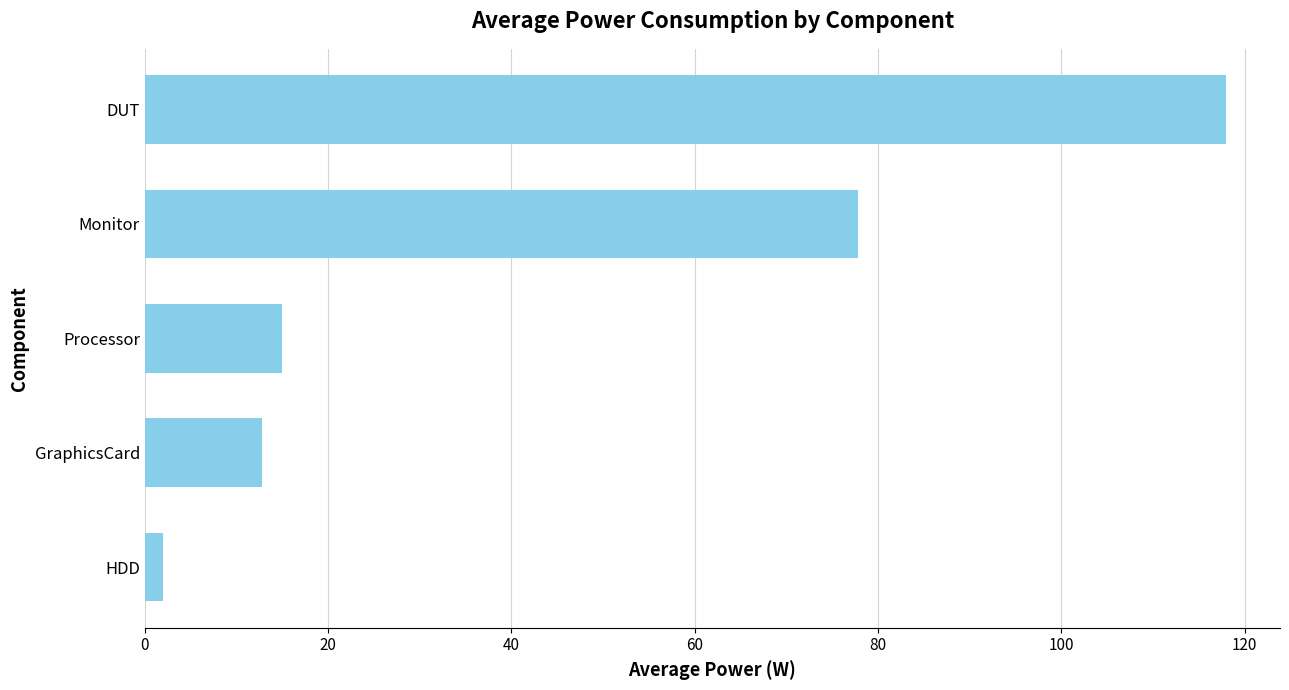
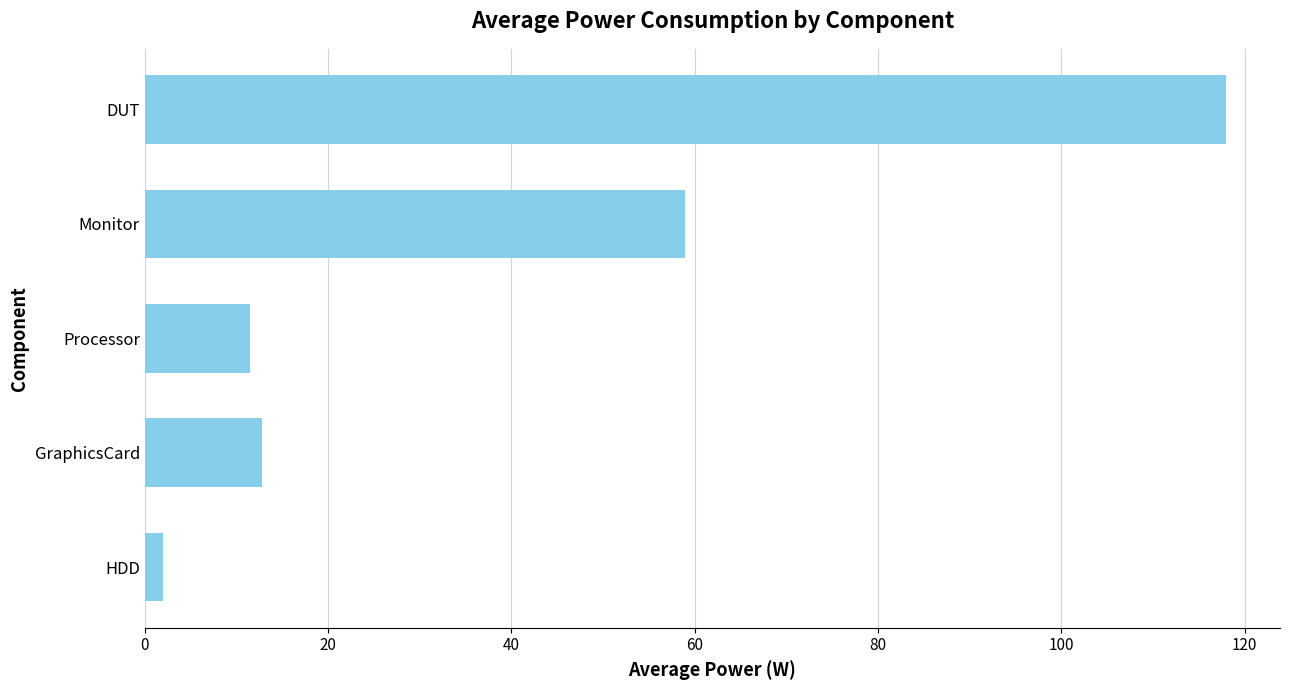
Monitor: 78 -> 59
Processor: 15 -> 11
